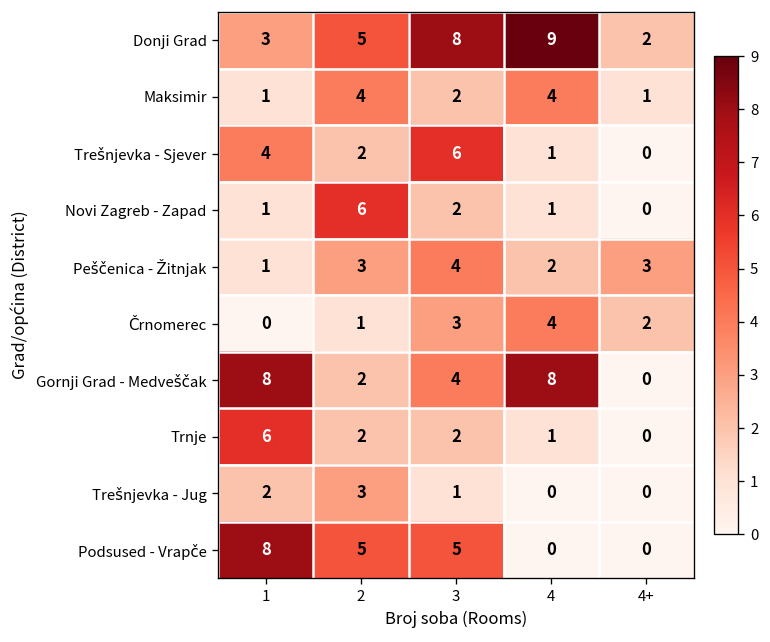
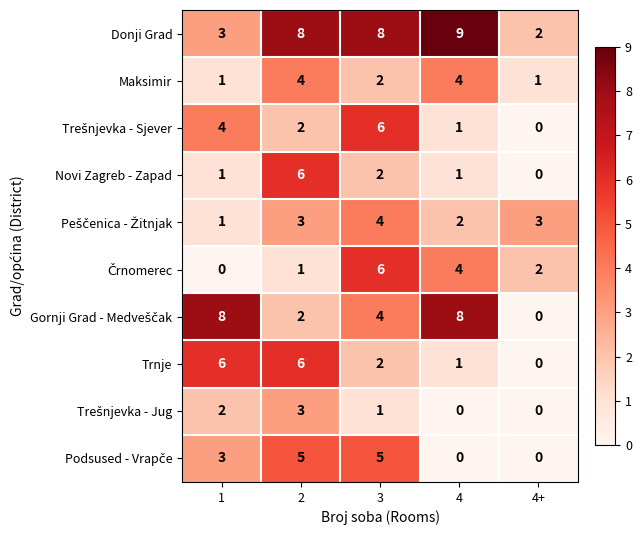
Donji Grad, 2: 5 -> 8
Črnomerec, 3: 3 -> 6
Trnje, 2: 2 -> 6
Podsused - Vrapče, 1: 8 -> 3
